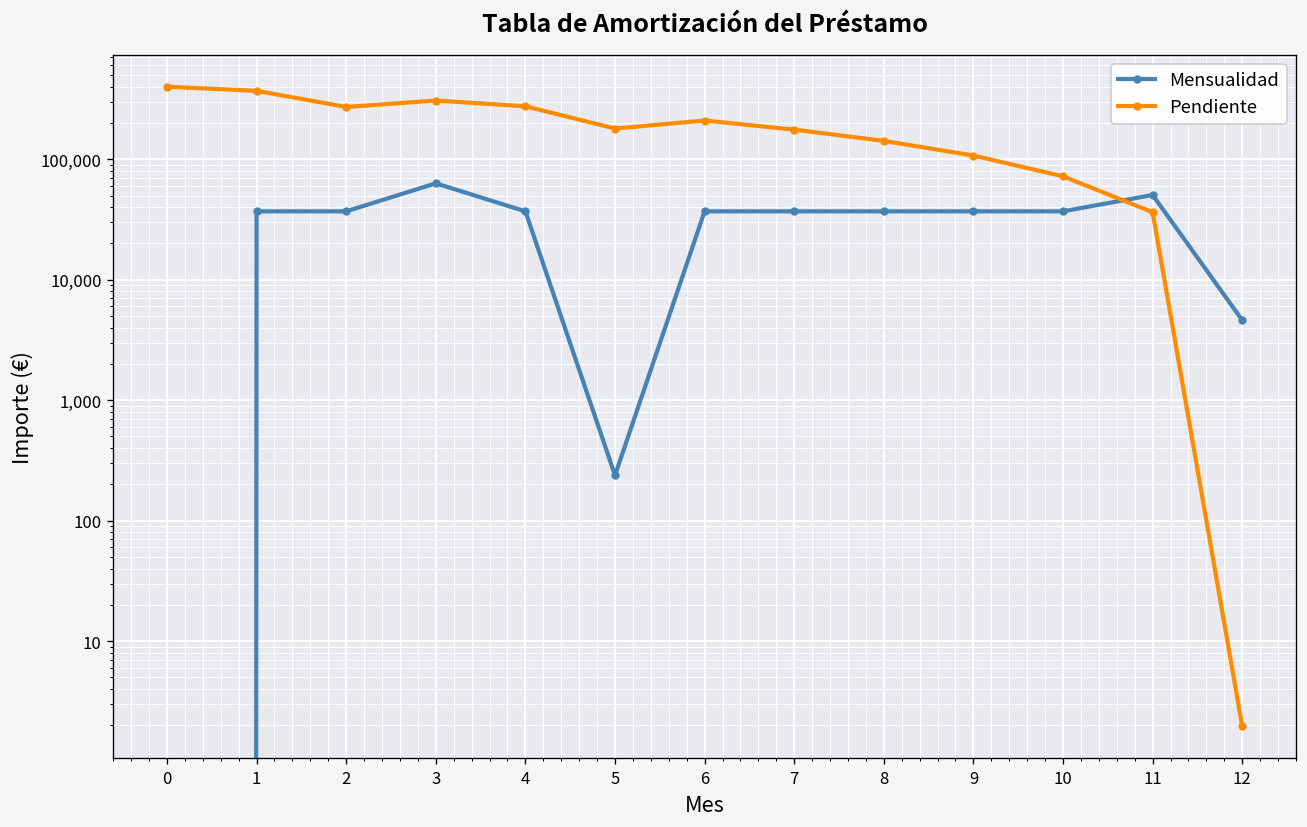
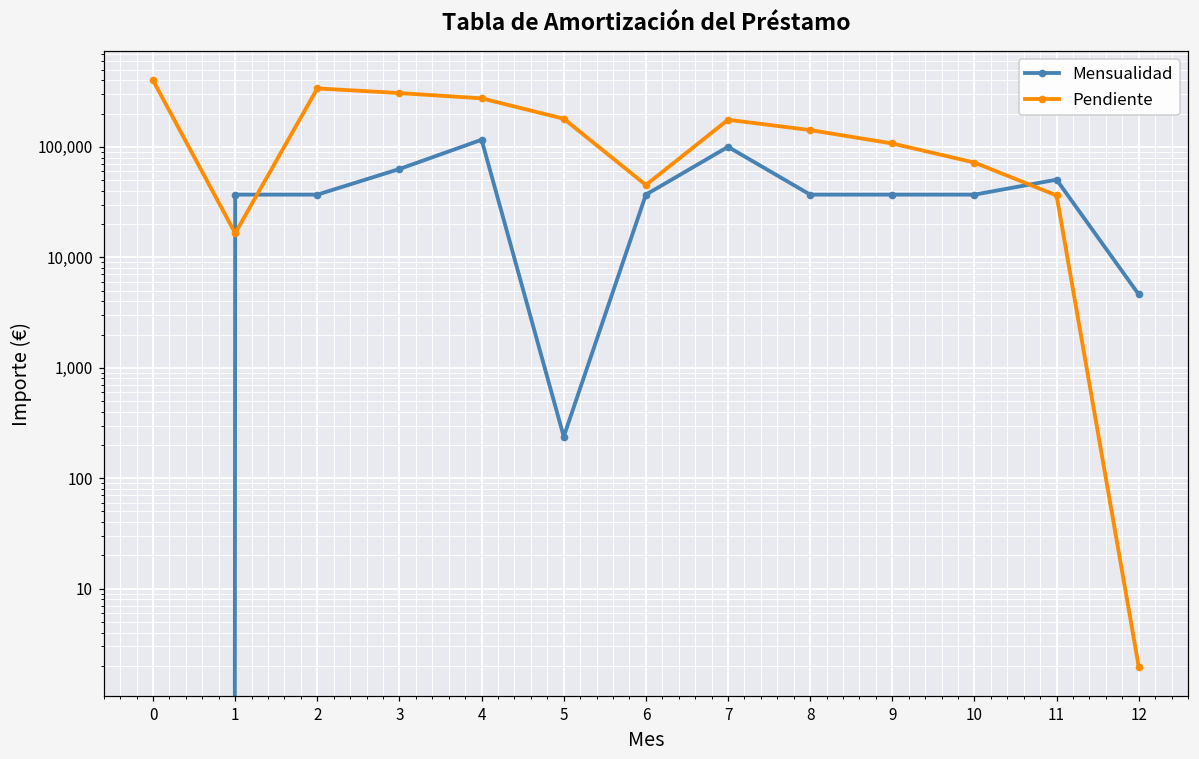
Pendiente, 1: 370,000 -> 17,000
Pendiente, 2: 270,000 -> 340,000
Mensualidad, 4: 37,000 -> 120,000
Pendiente, 6: 210,000 -> 50,000
Mensualidad, 7: 37,000 -> 100,000
